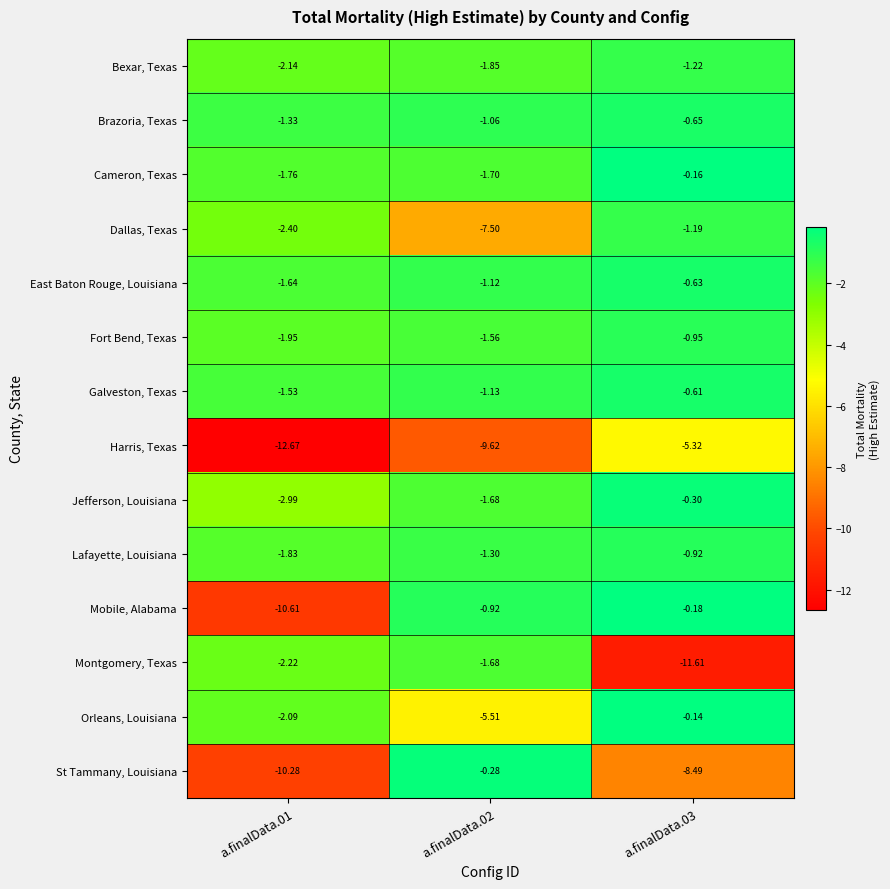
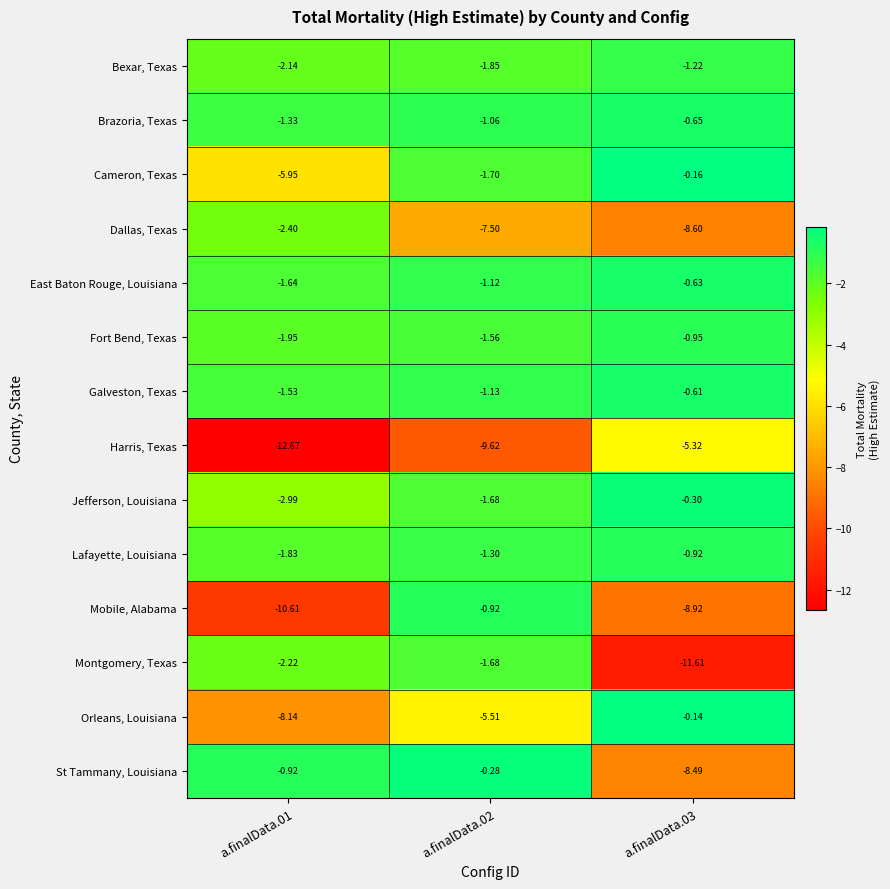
Cameron, Texas, a.finalData.01: -1.76 -> -5.95
Dallas, Texas, a.finalData.03: -1.19 -> -8.60
Mobile, Alabama, a.finalData.03: -0.18 -> -8.92
Orleans, Louisiana, a.finalData.01: -2.09 -> -8.14
St Tammany, Louisiana, a.finalData.01: -10.28 -> -0.92
